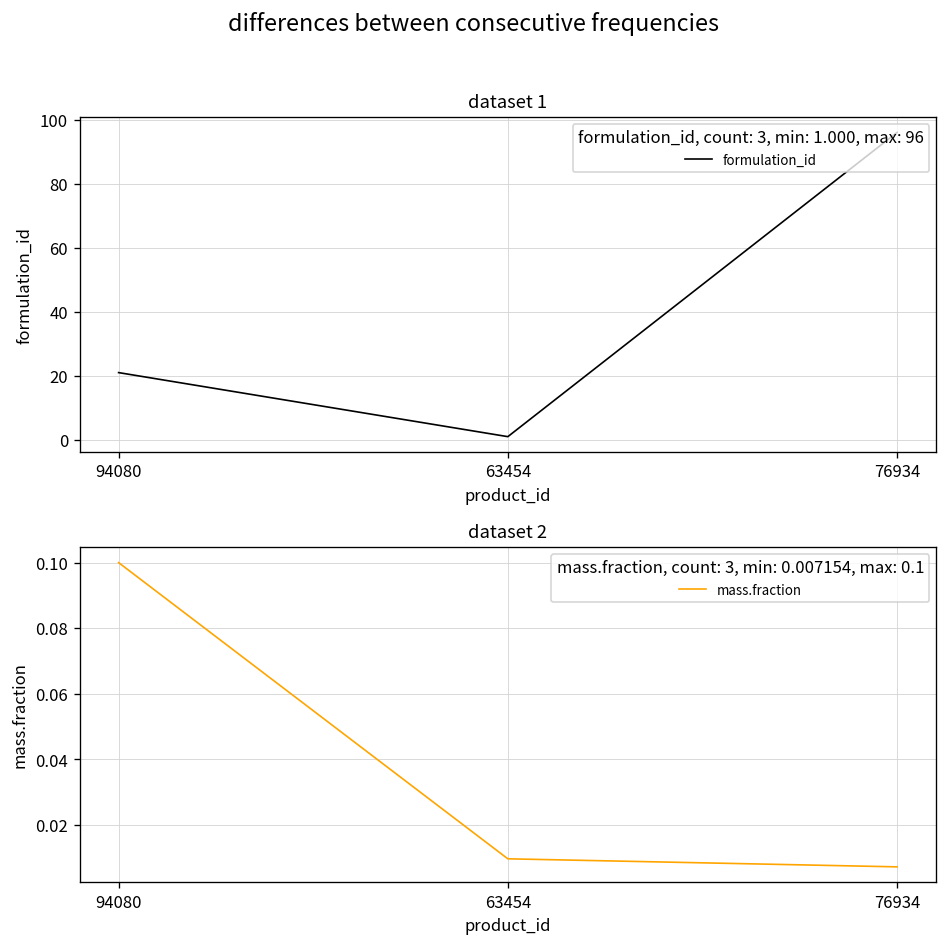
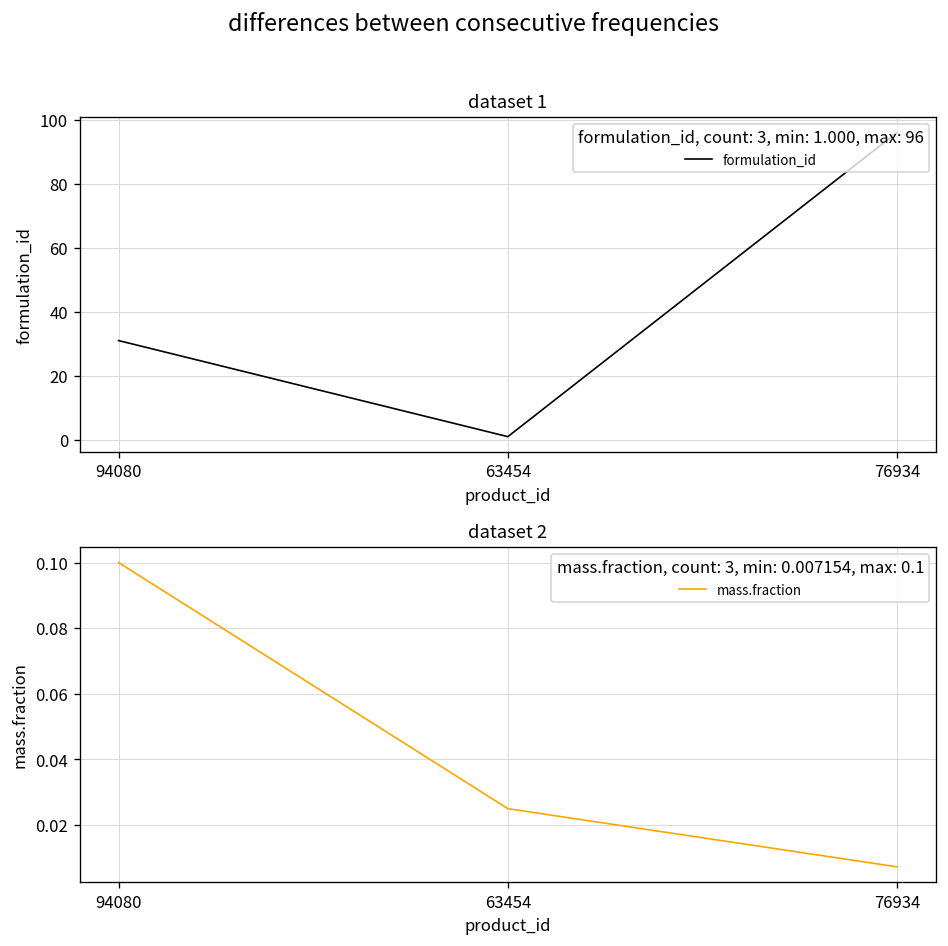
dataset 1, 94080: 21 -> 31
dataset 2, 63454: 0.010 -> 0.025
